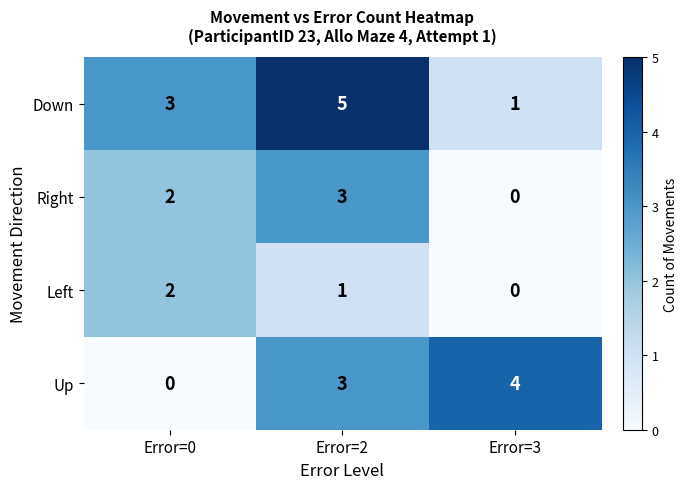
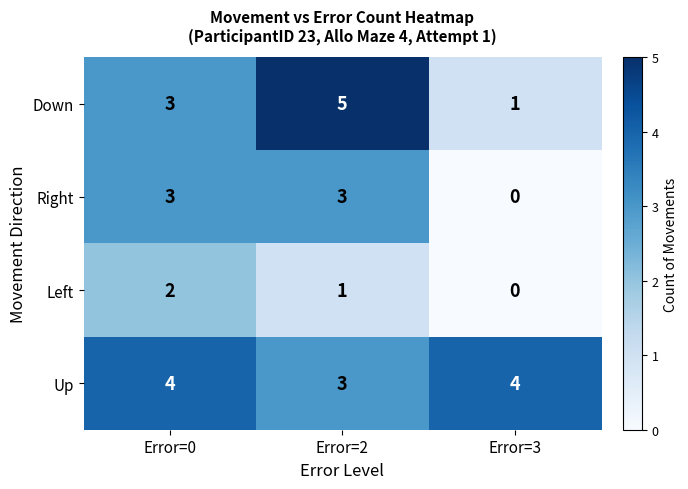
Right, Error=0: 2 -> 3
Up, Error=0: 0 -> 4
